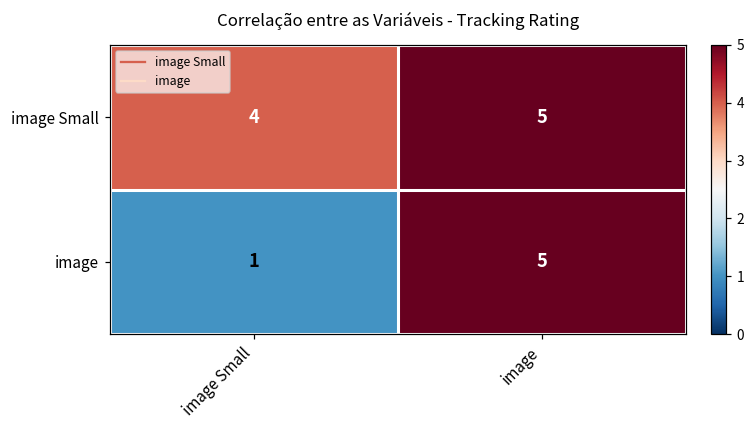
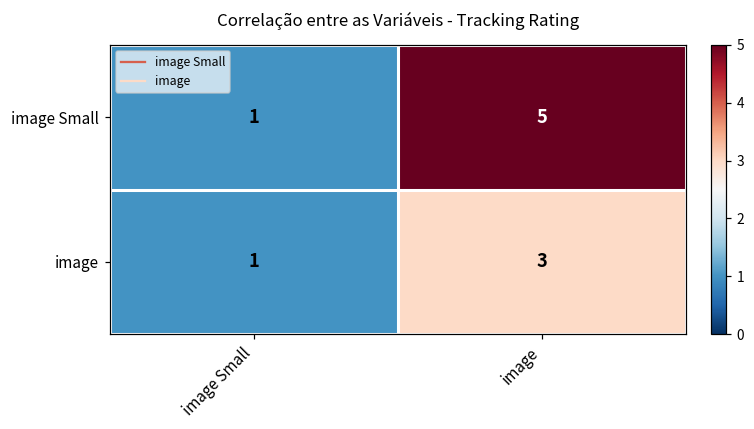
image Small, image Small: 4 -> 1
image, image: 5 -> 3
